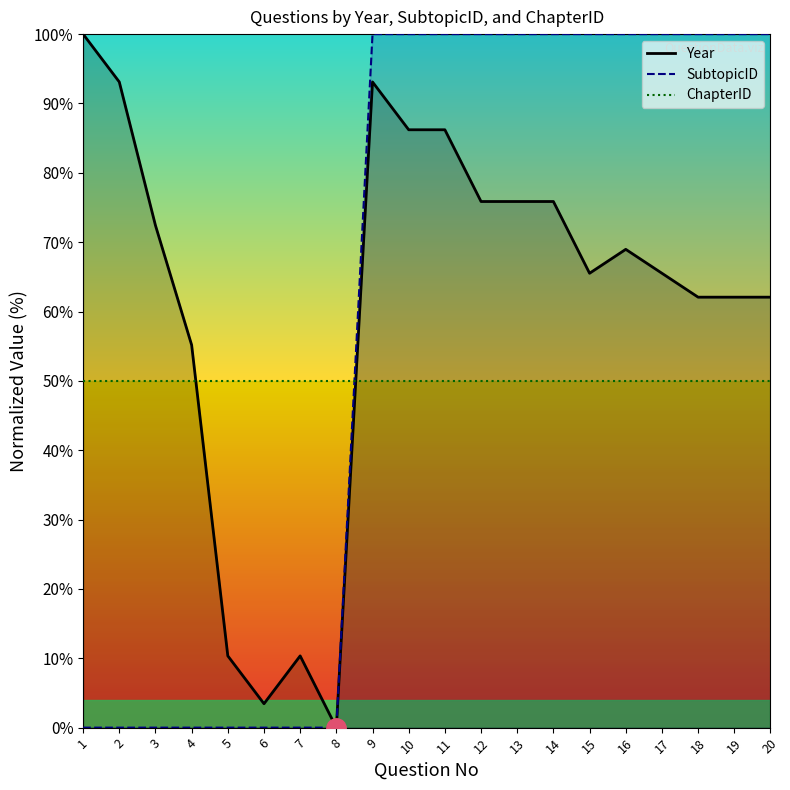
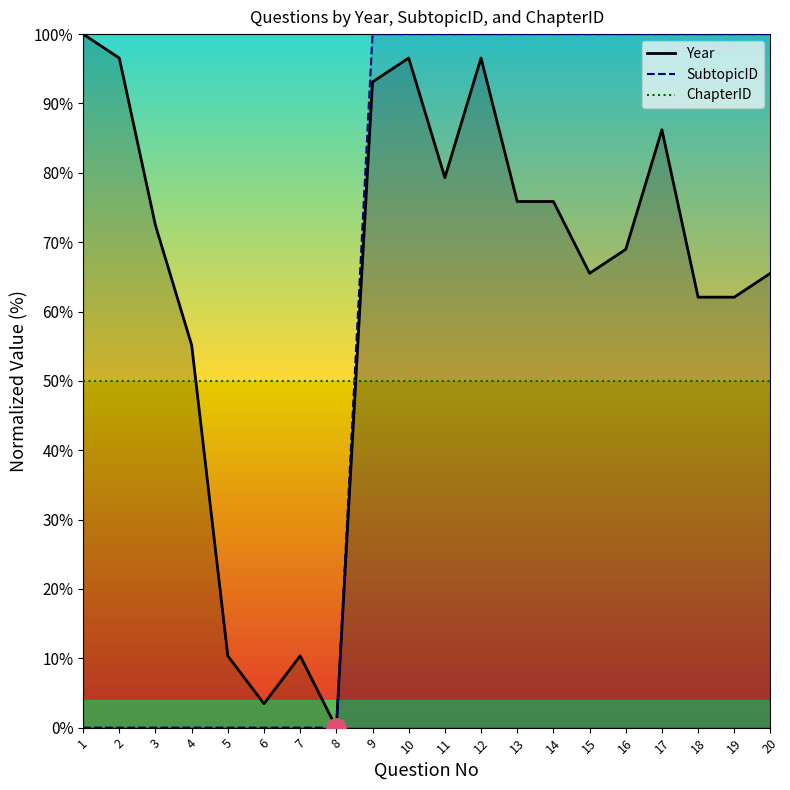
Year, 2: 93% -> 97%
Year, 10: 86% -> 97%
Year, 11: 86% -> 79%
Year, 12: 76% -> 97%
Year, 17: 66% -> 86%
Year, 20: 62% -> 66%
